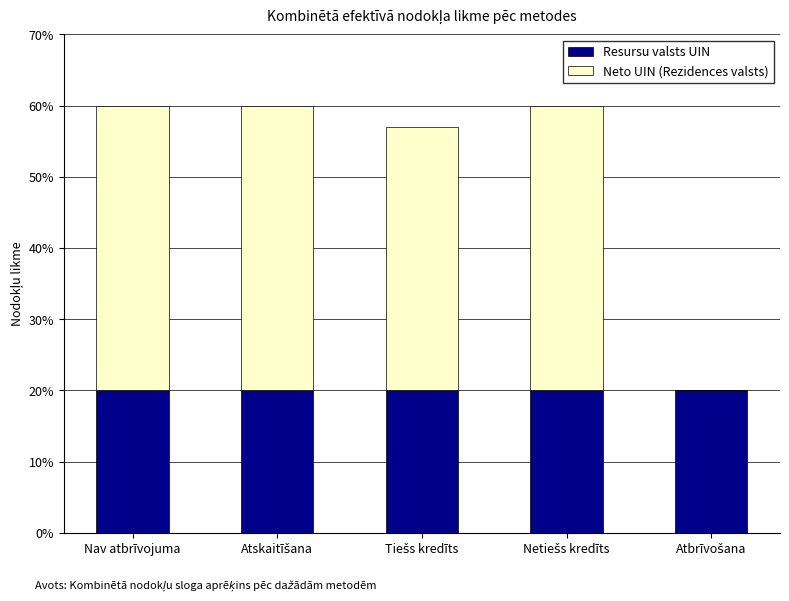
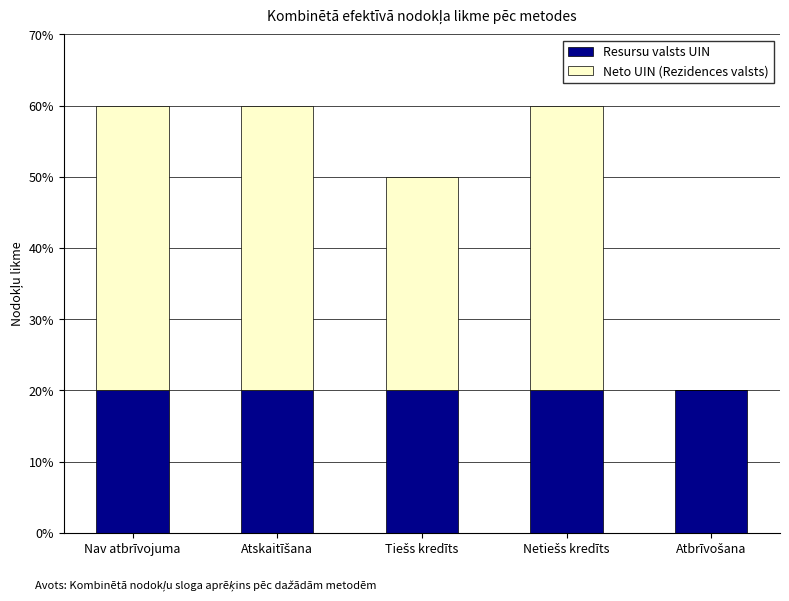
Neto UIN (Rezidences valsts), Tiešs kredīts: 37% -> 30%
